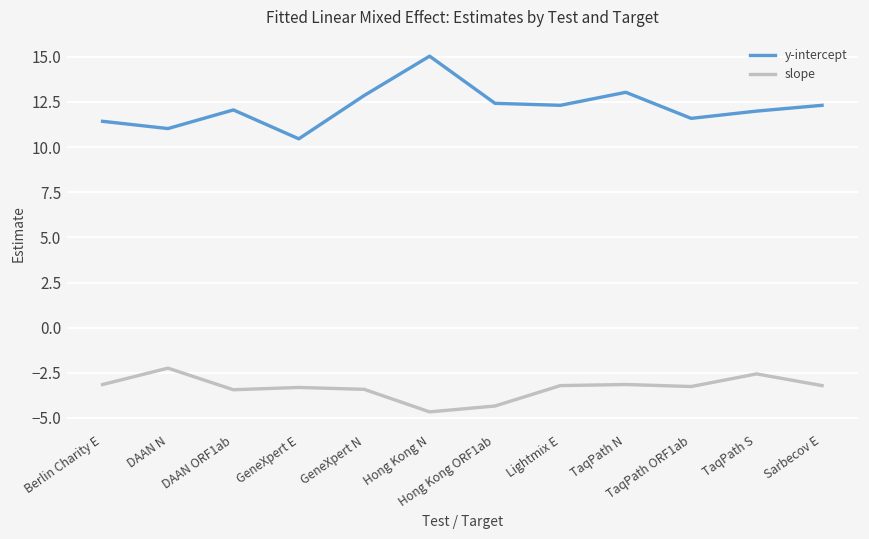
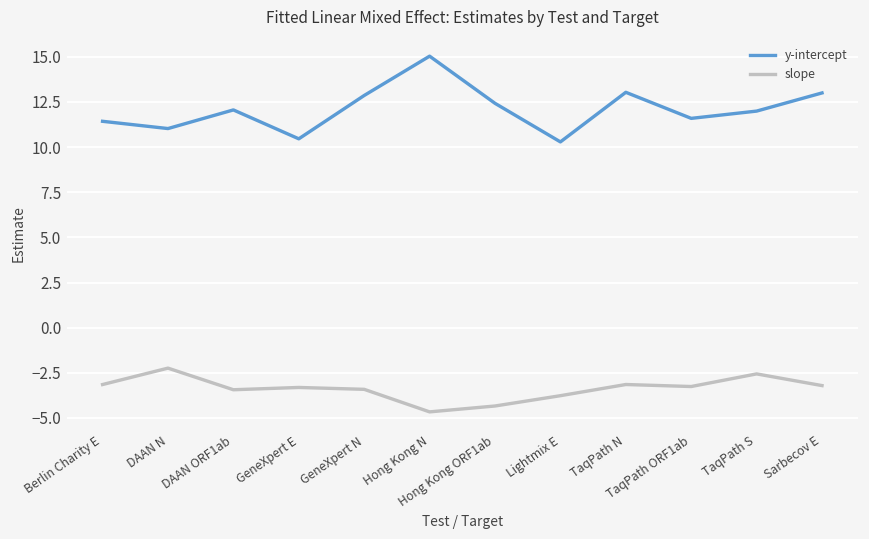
y-intercept, Lightmix E: 12.3 -> 10.3
slope, Lightmix E: -3.2 -> -3.8
y-intercept, Sarbecov E: 12.3 -> 13.0
